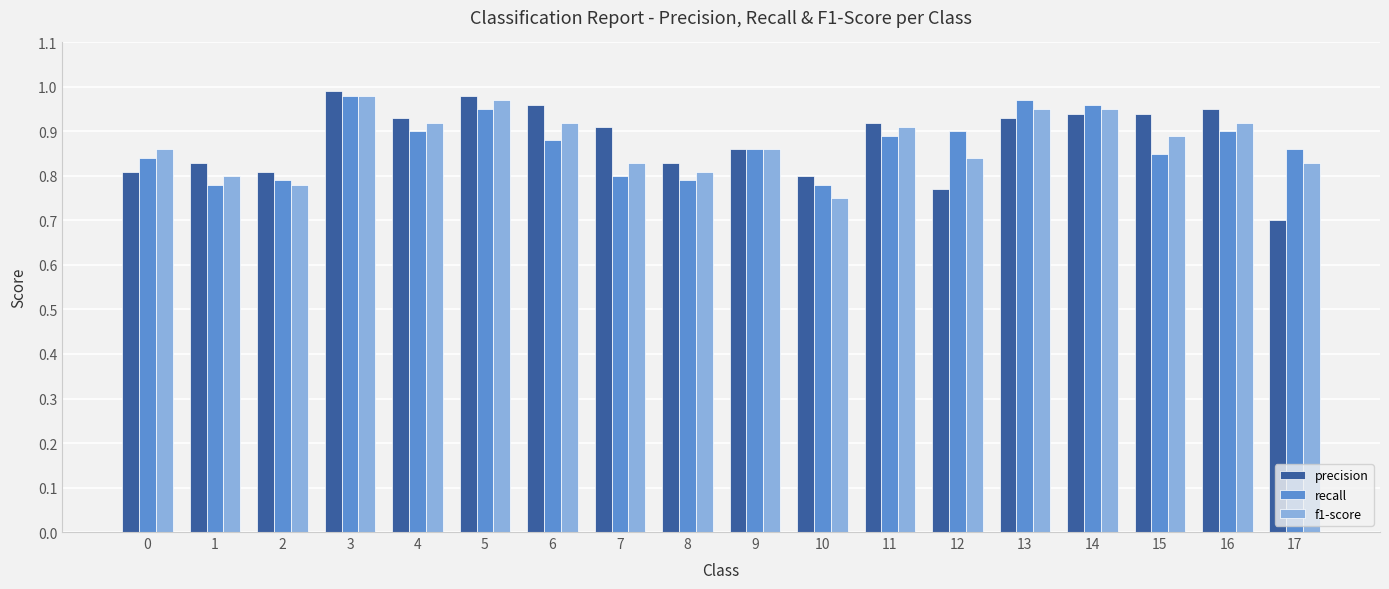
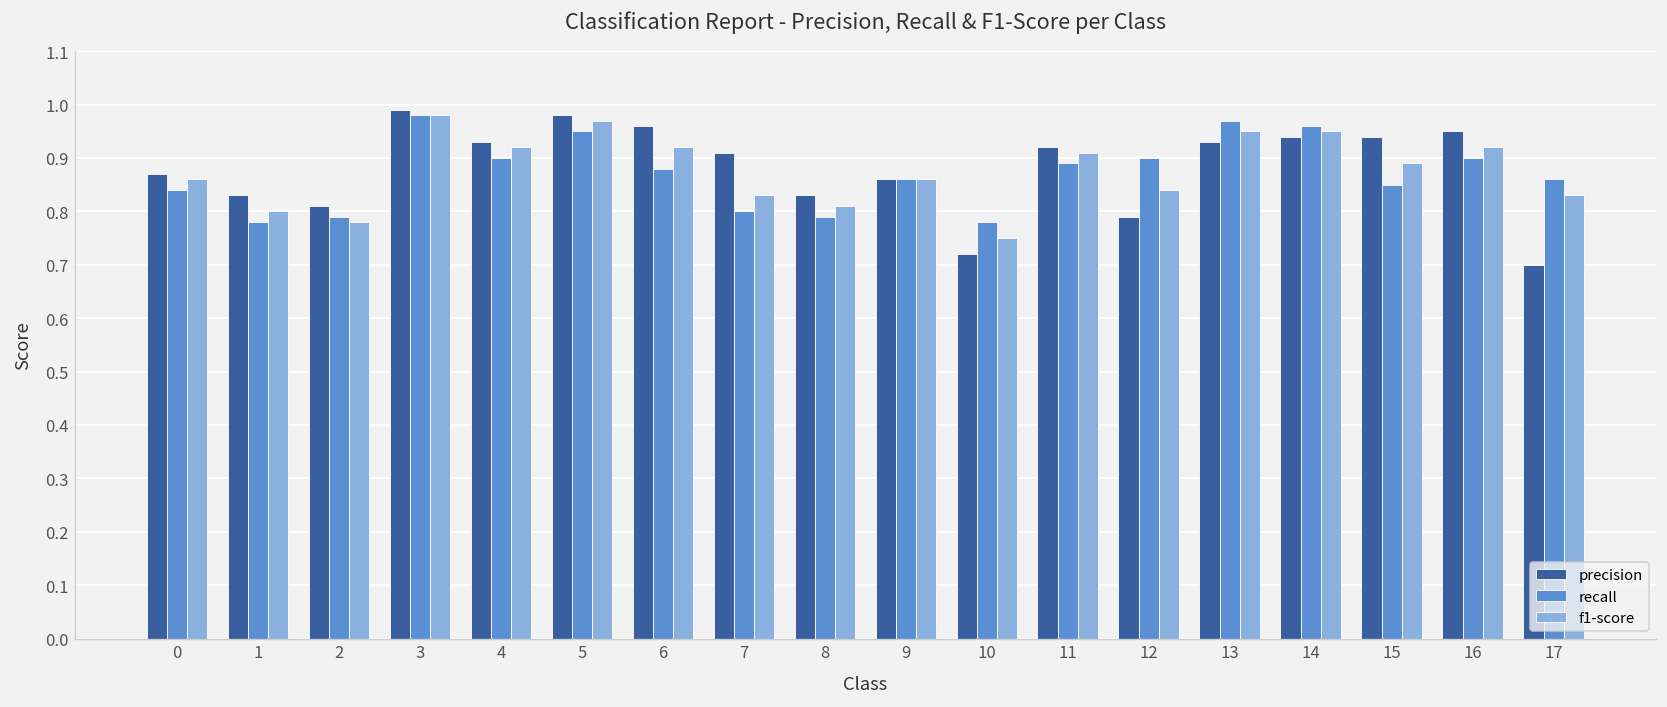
precision, 0: 0.81 -> 0.87
precision, 10: 0.80 -> 0.72
precision, 12: 0.77 -> 0.79
